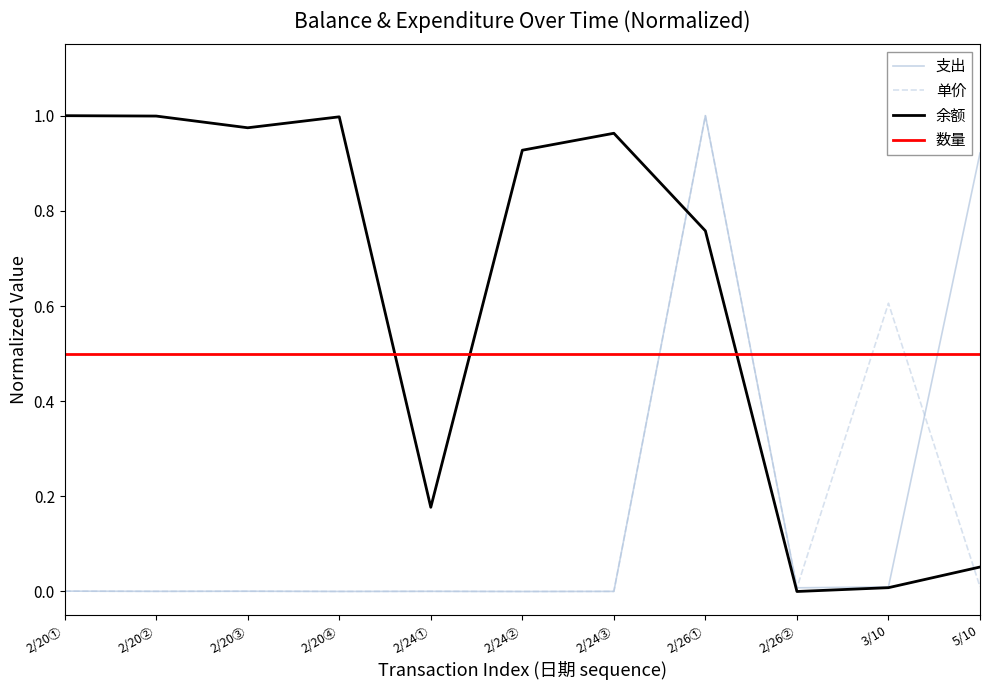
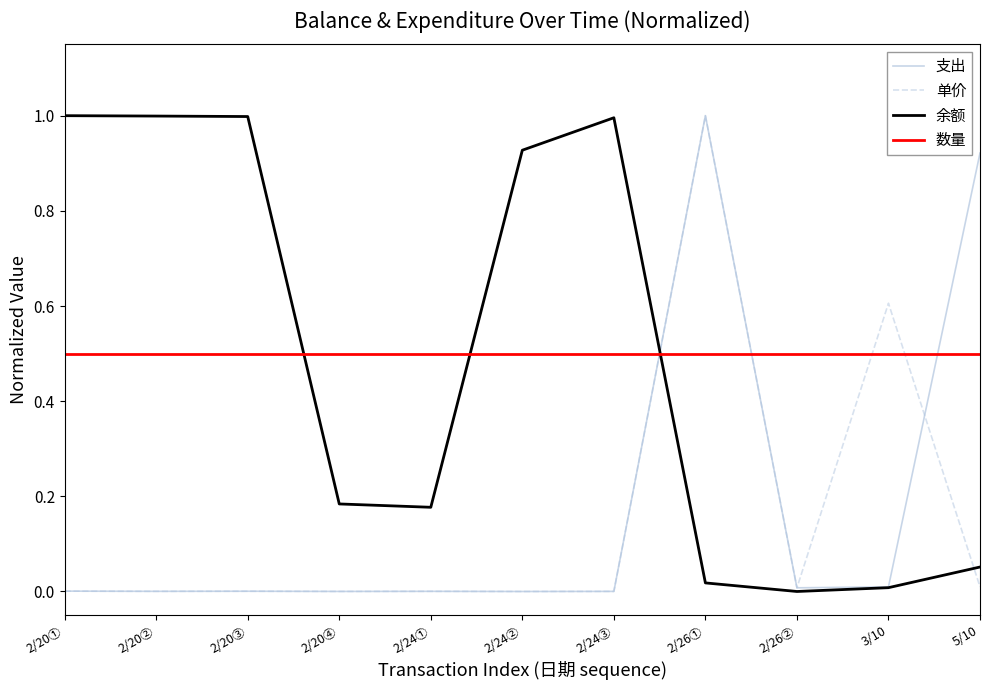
余额, 2/20③: 0.97 -> 1.00
余额, 2/20④: 1.00 -> 0.18
余额, 2/24③: 0.96 -> 1.00
余额, 2/26①: 0.76 -> 0.02
